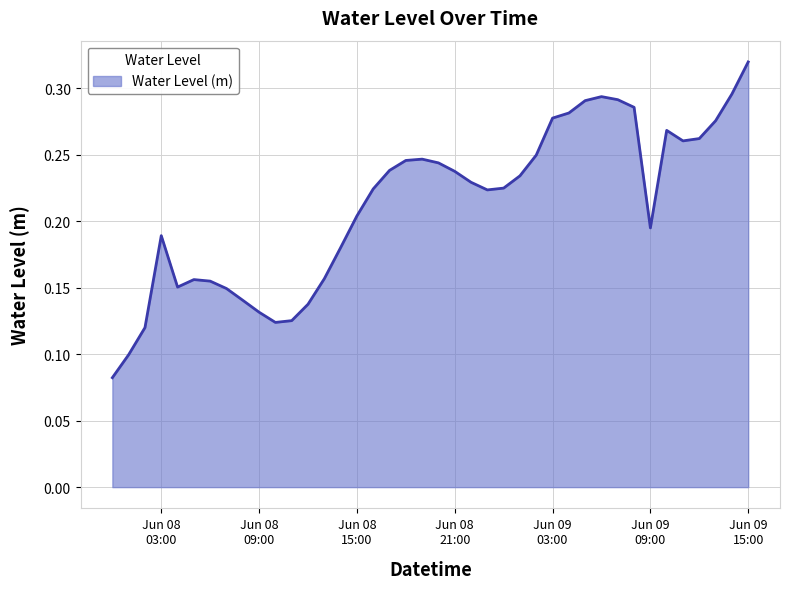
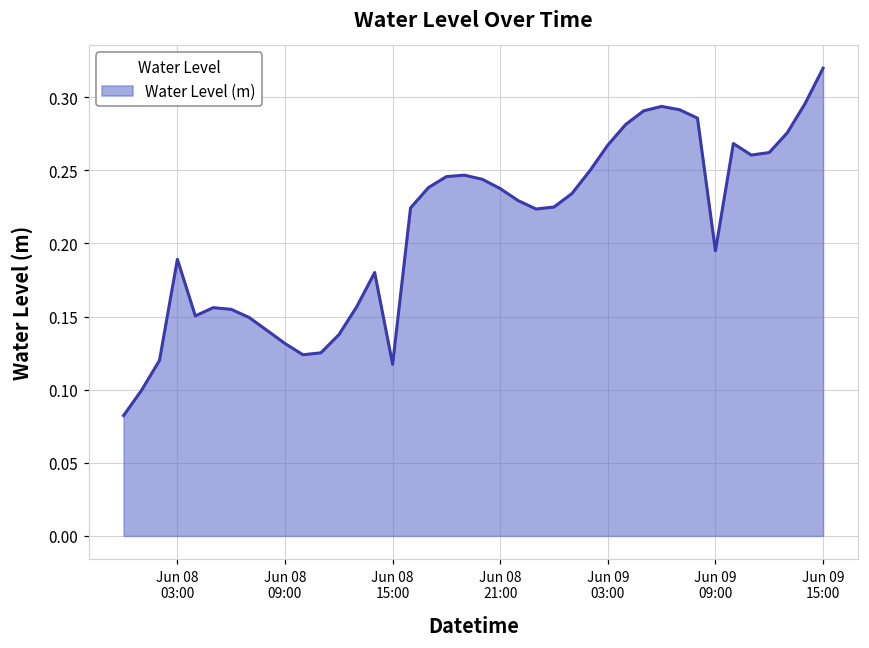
Jun 08 15:00: 0.204 -> 0.117
Jun 09 03:00: 0.278 -> 0.267
